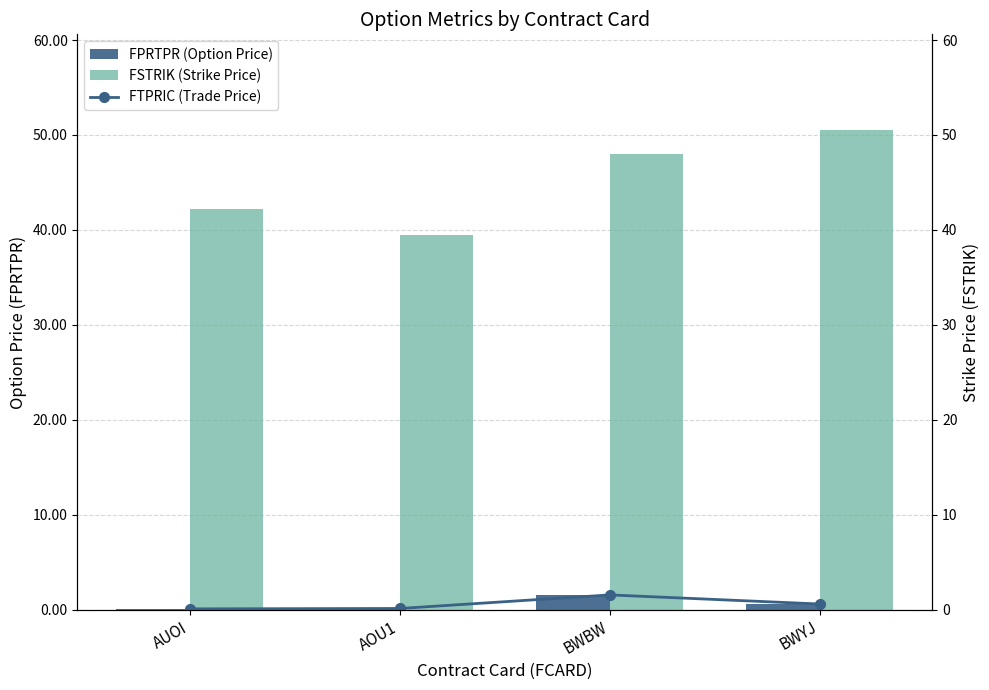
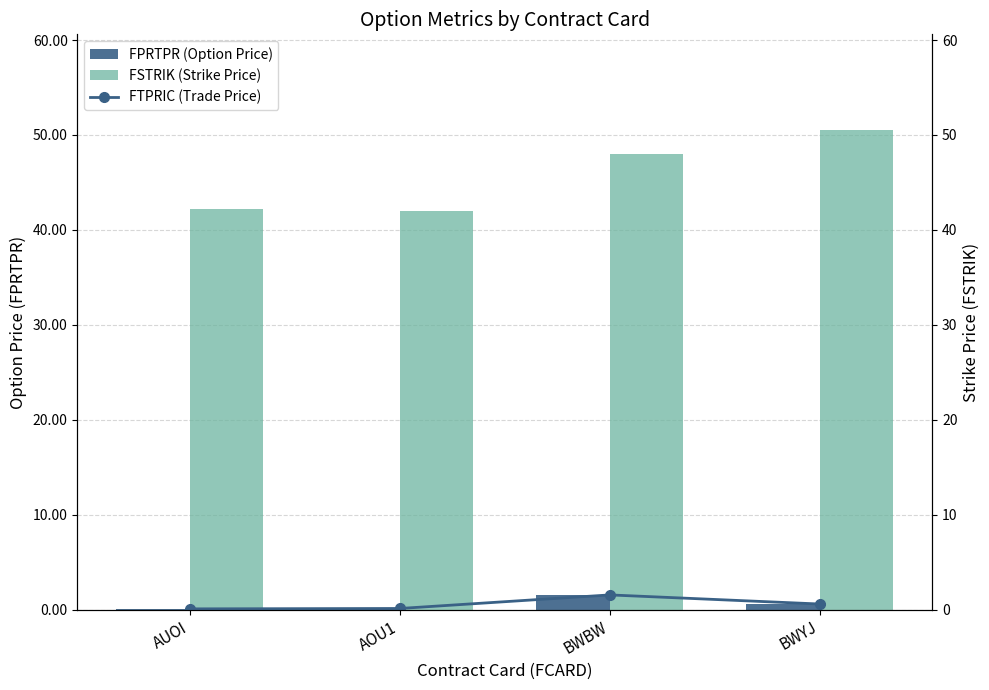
FSTRIK (Strike Price), AOU1: 40 -> 42
